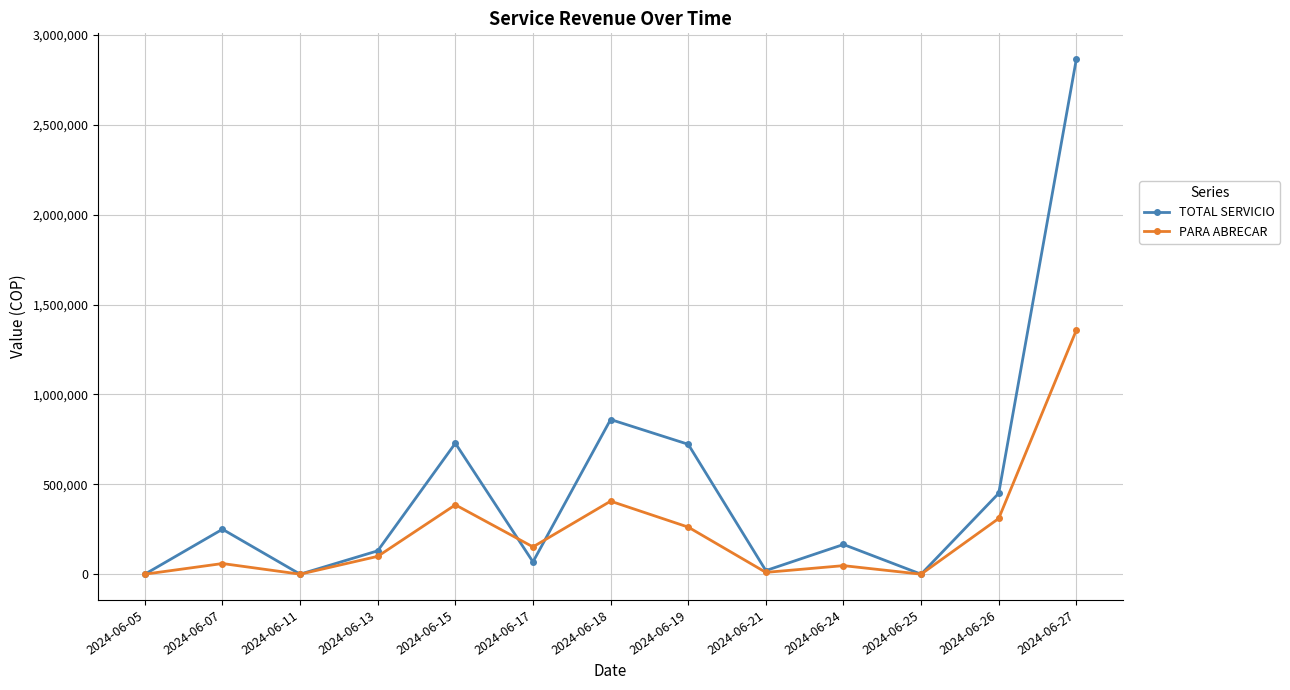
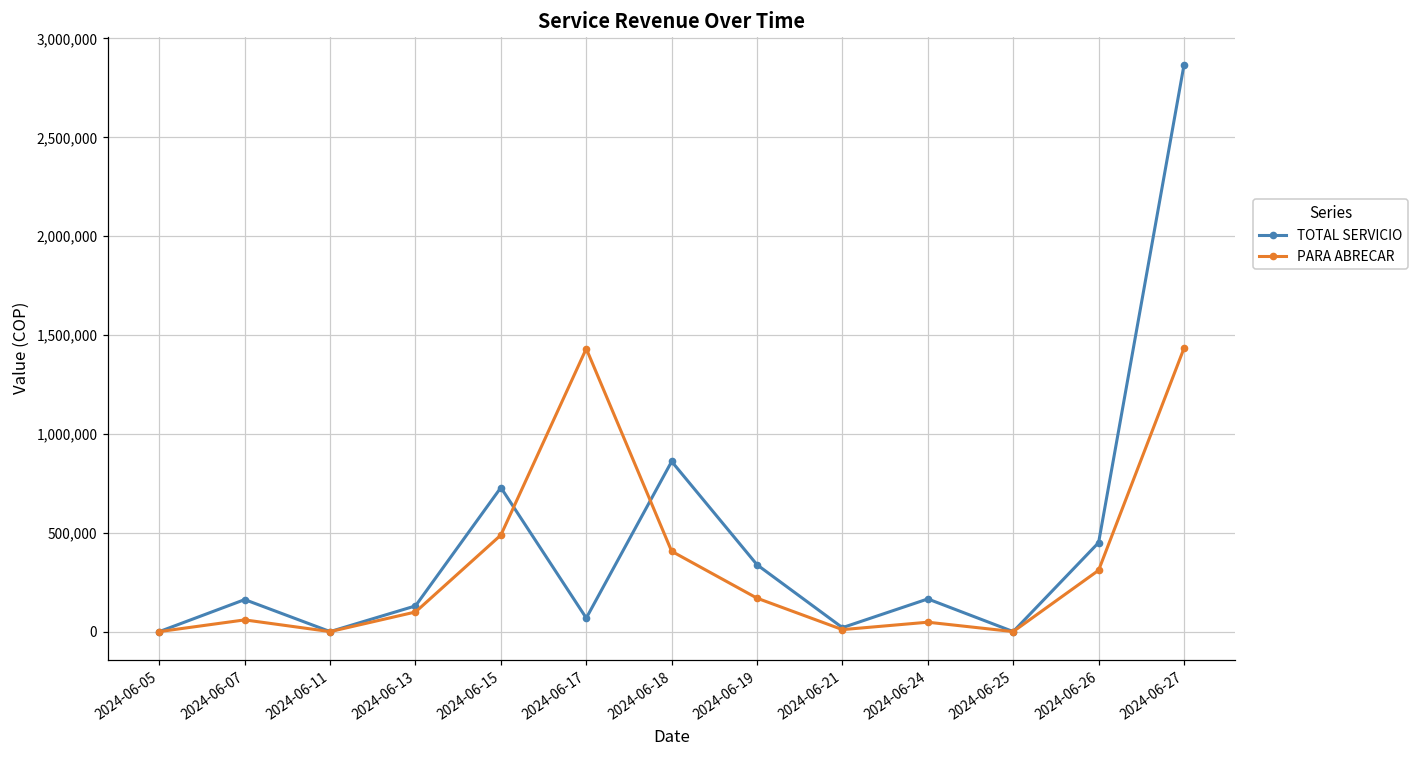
TOTAL SERVICIO, 2024-06-07: 250,000 -> 160,000
PARA ABRECAR, 2024-06-15: 390,000 -> 490,000
PARA ABRECAR, 2024-06-17: 150,000 -> 1,430,000
TOTAL SERVICIO, 2024-06-19: 720,000 -> 340,000
PARA ABRECAR, 2024-06-19: 260,000 -> 170,000
PARA ABRECAR, 2024-06-27: 1,360,000 -> 1,430,000
